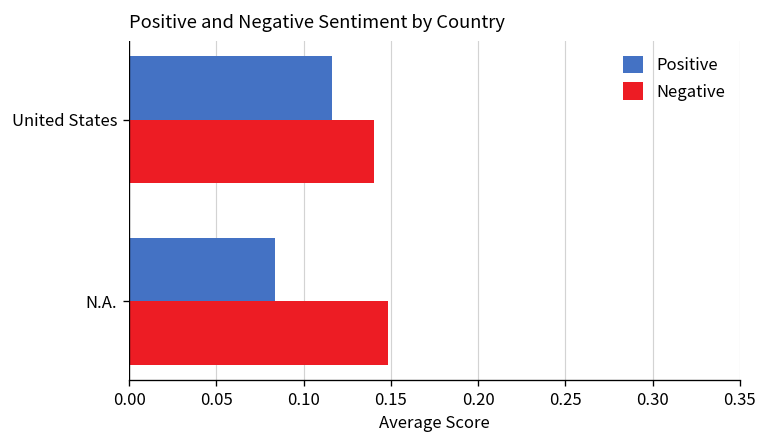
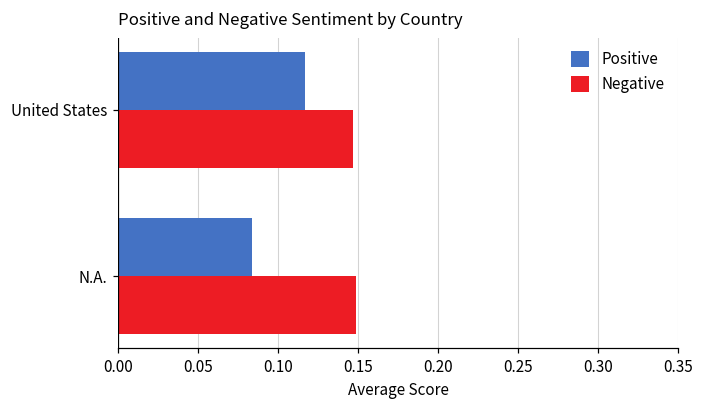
Negative, United States: 0.141 -> 0.147
